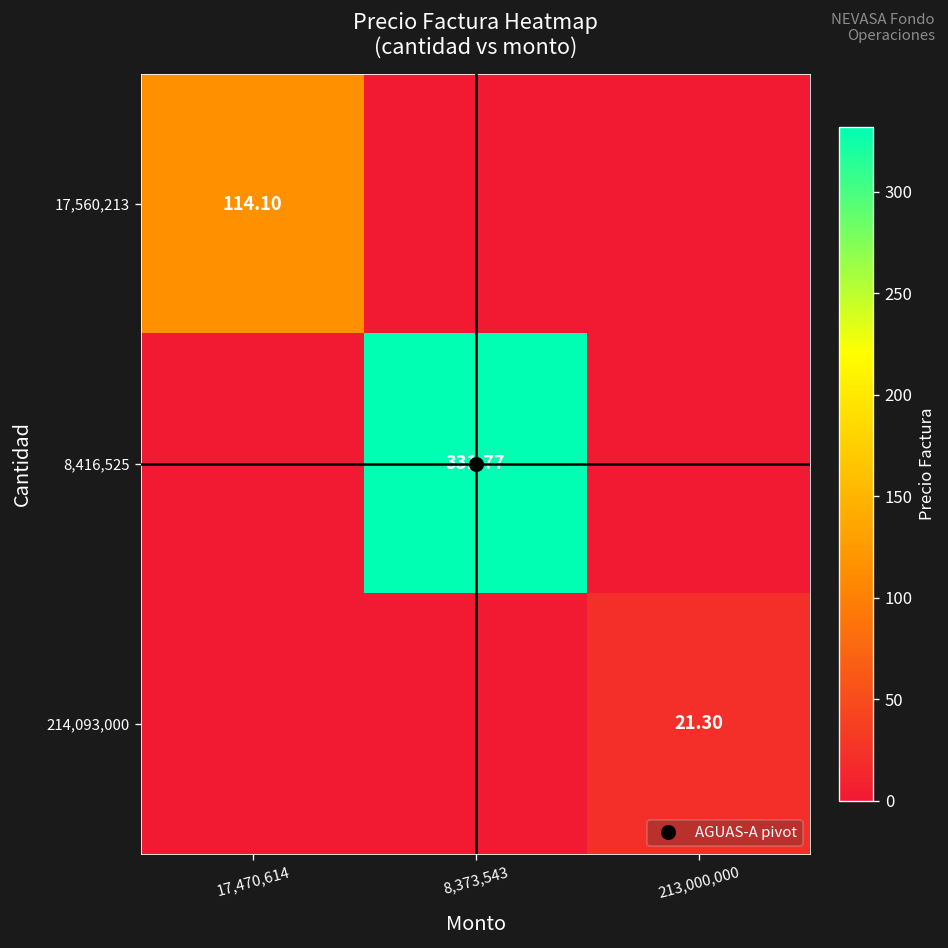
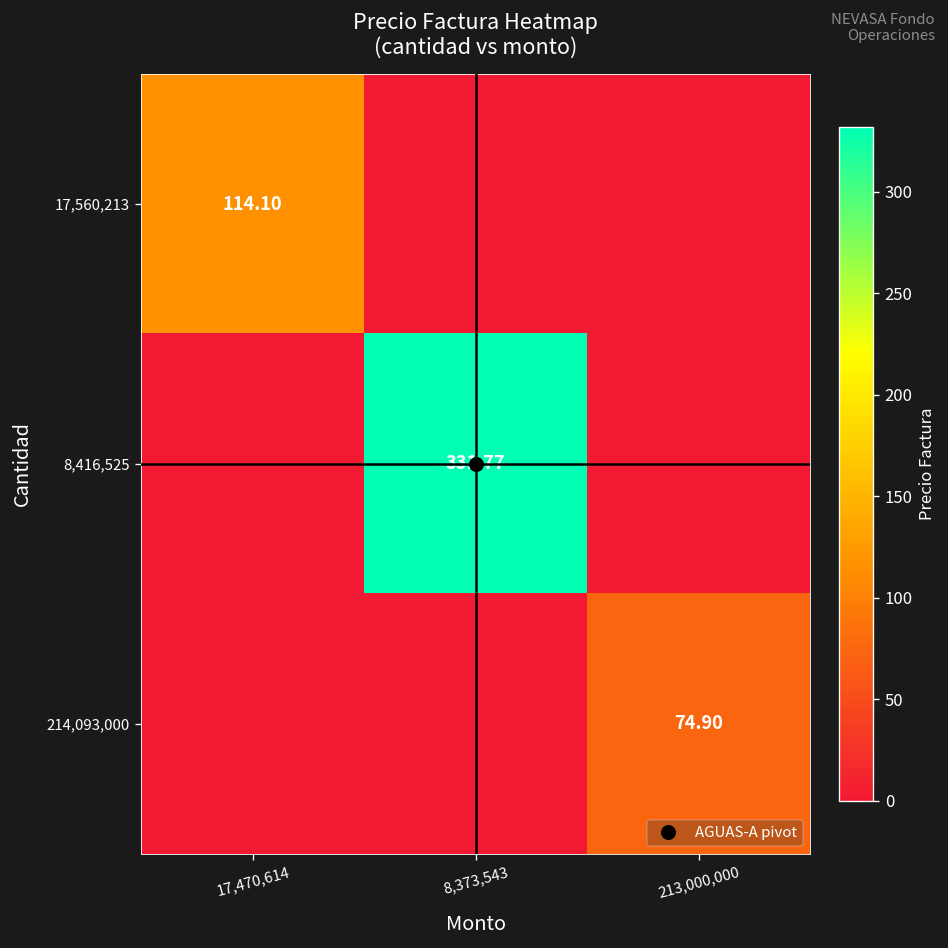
214,093,000, 213,000,000: 21.30 -> 74.90
